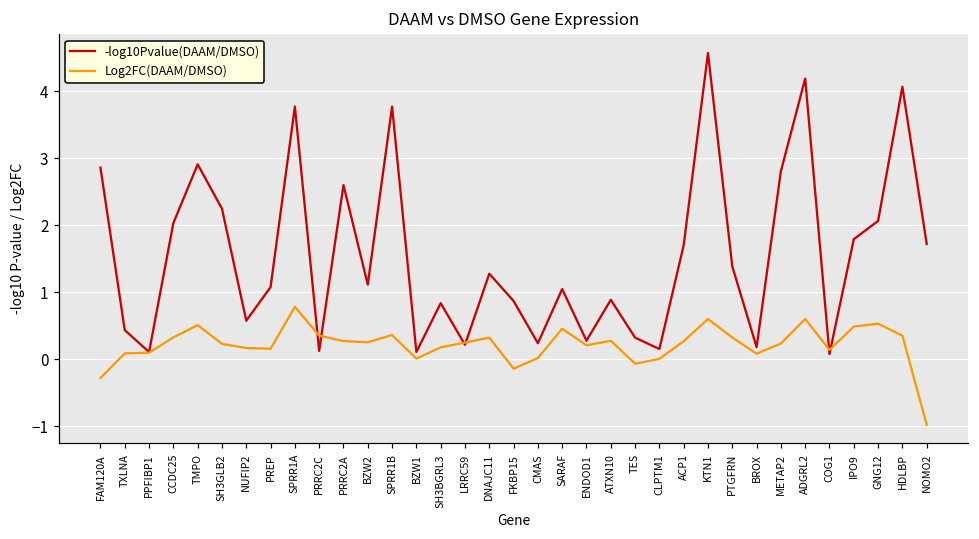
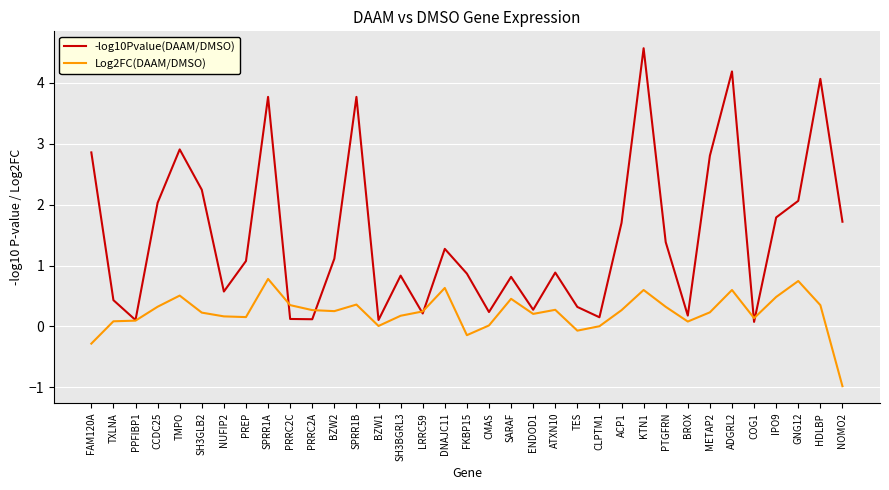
-log10Pvalue(DAAM/DMSO), PRRC2A: 2.6 -> 0.1
Log2FC(DAAM/DMSO), DNAJC11: 0.3 -> 0.6
-log10Pvalue(DAAM/DMSO), SARAF: 1.0 -> 0.8
Log2FC(DAAM/DMSO), GNG12: 0.5 -> 0.7
